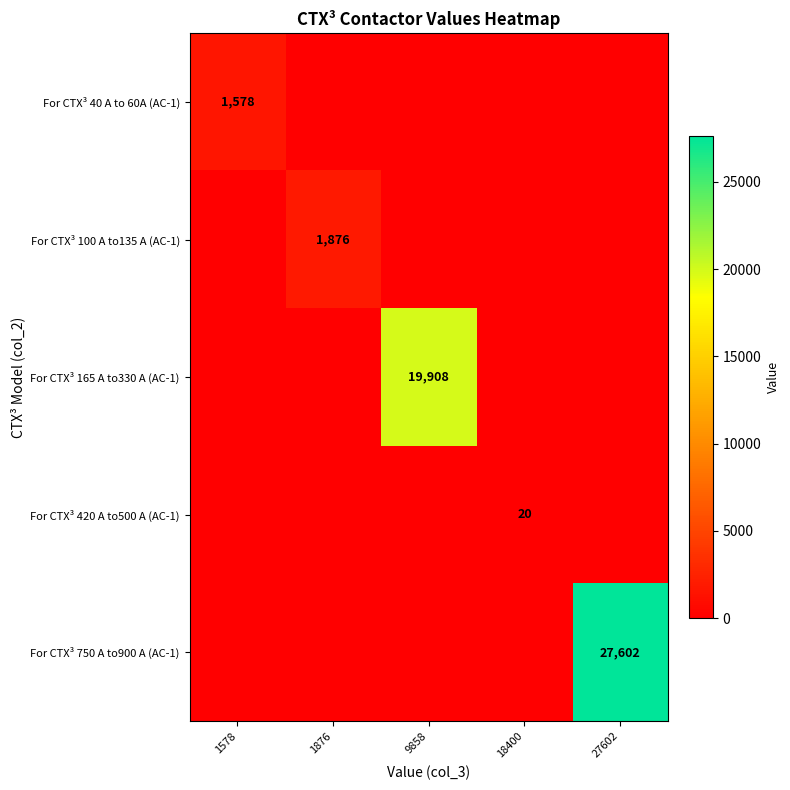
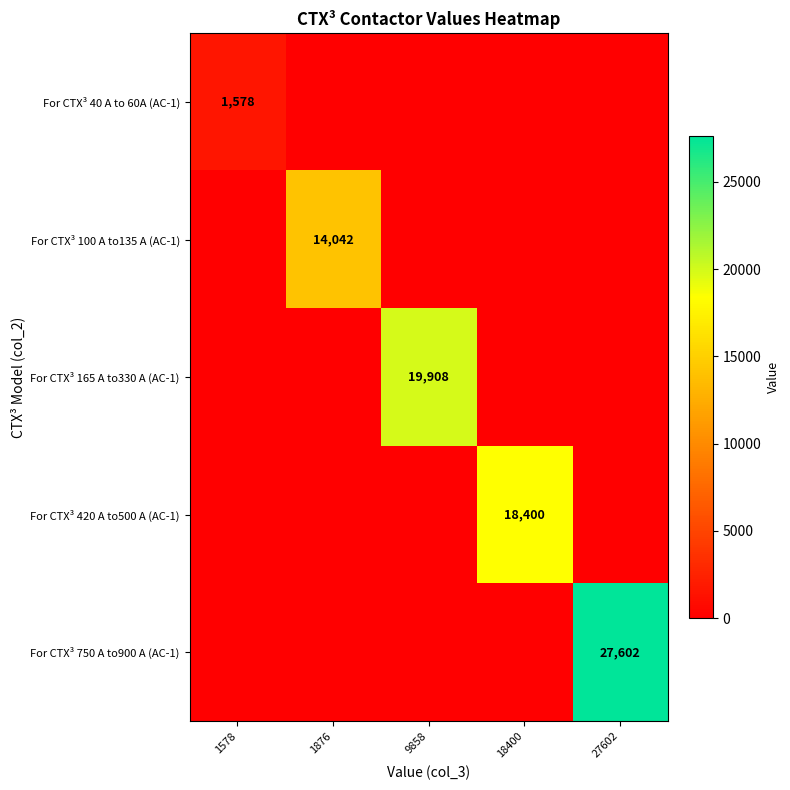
For CTX³ 100 A to135 A (AC-1), 1876: 1,876 -> 14,042
For CTX³ 420 A to500 A (AC-1), 18400: 20 -> 18,400
